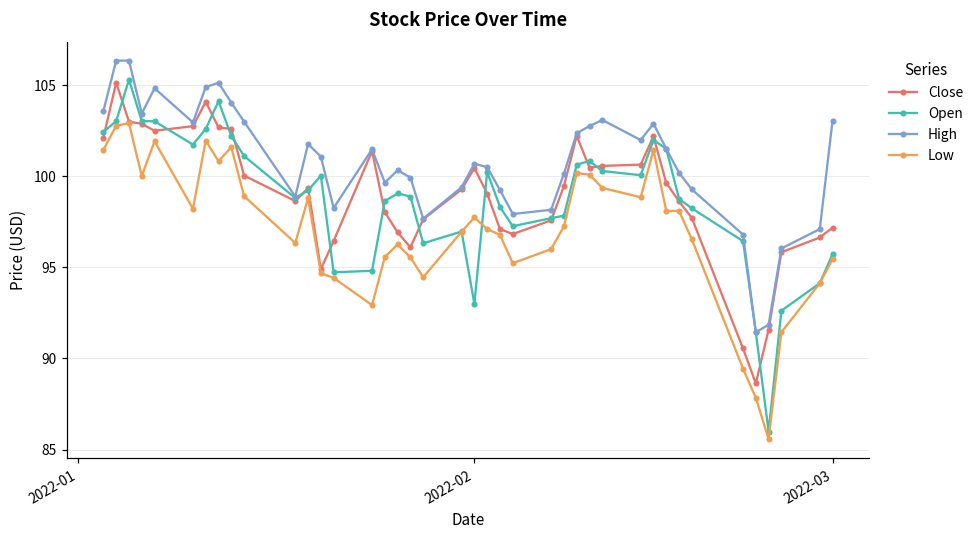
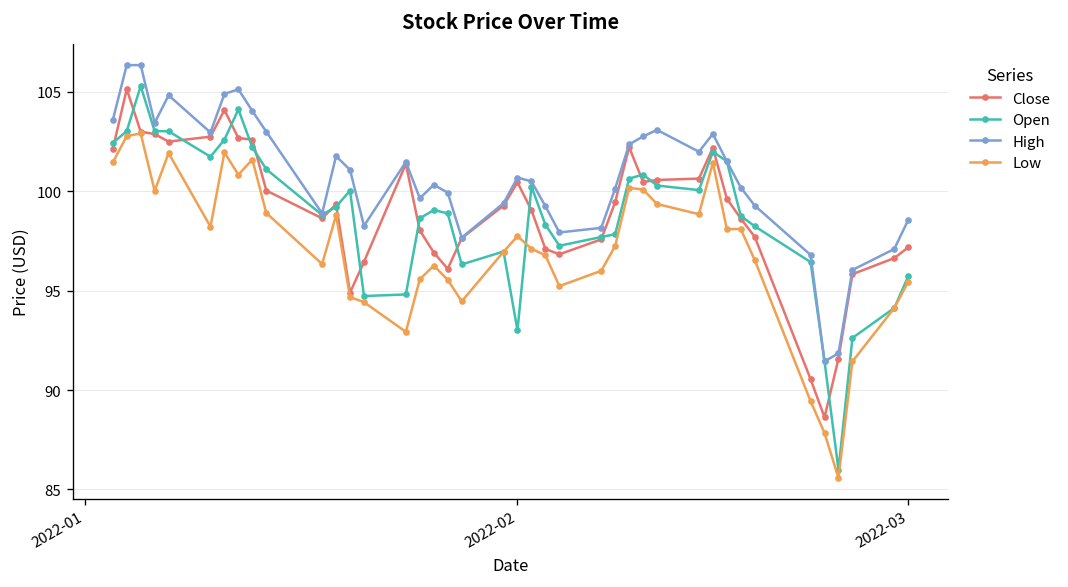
High, 2022-03: 103.1 -> 98.6
